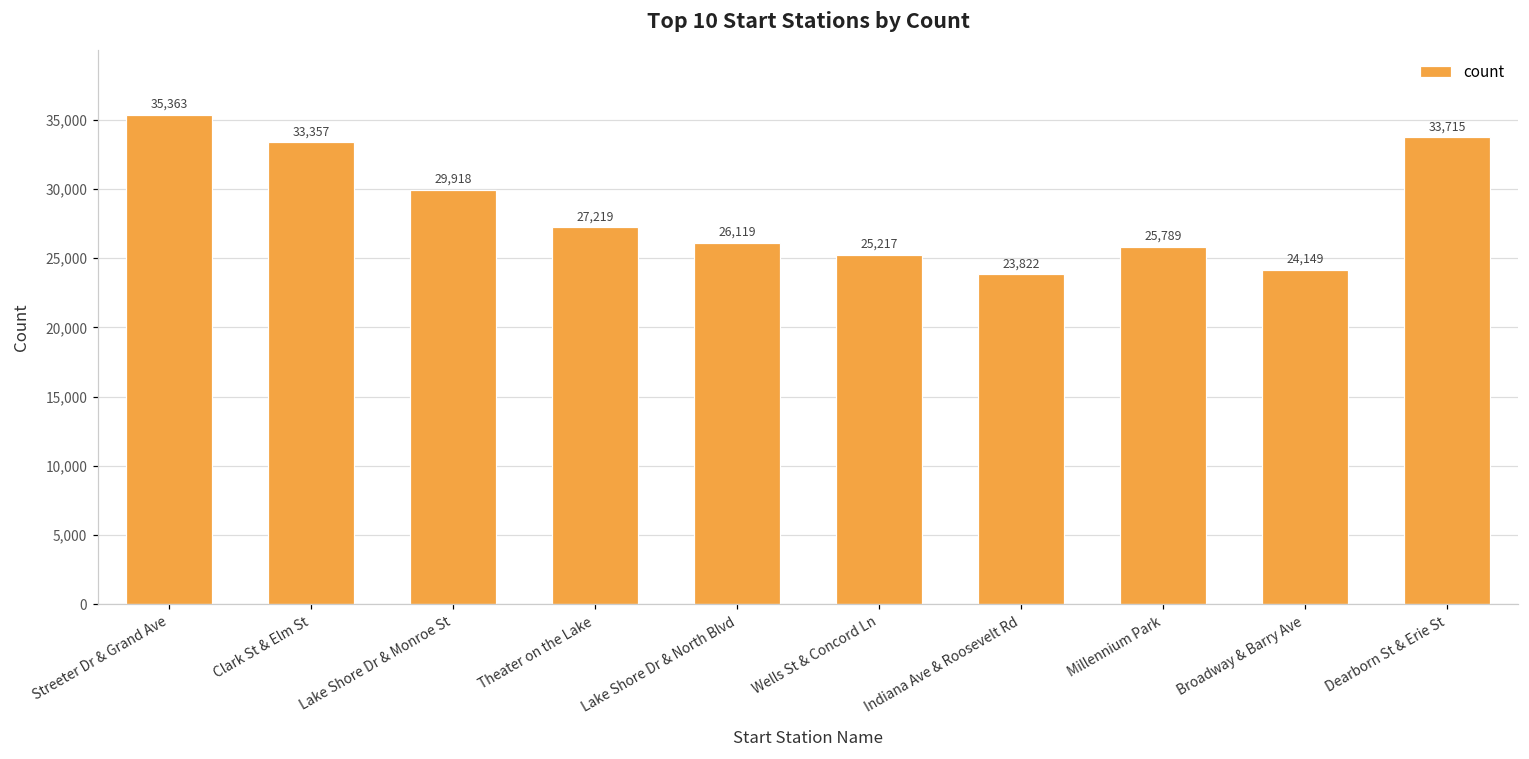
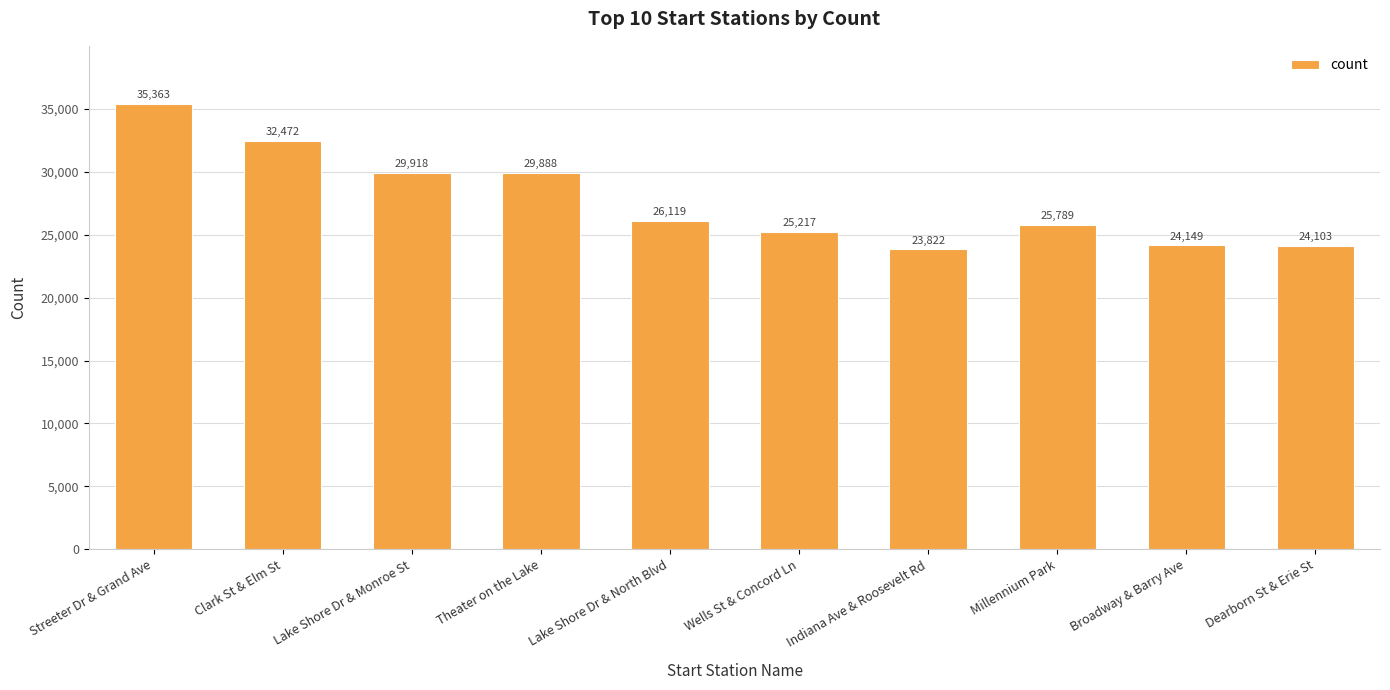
Clark St & Elm St: 33,357 -> 32,472
Theater on the Lake: 27,219 -> 29,888
Dearborn St & Erie St: 33,715 -> 24,103
